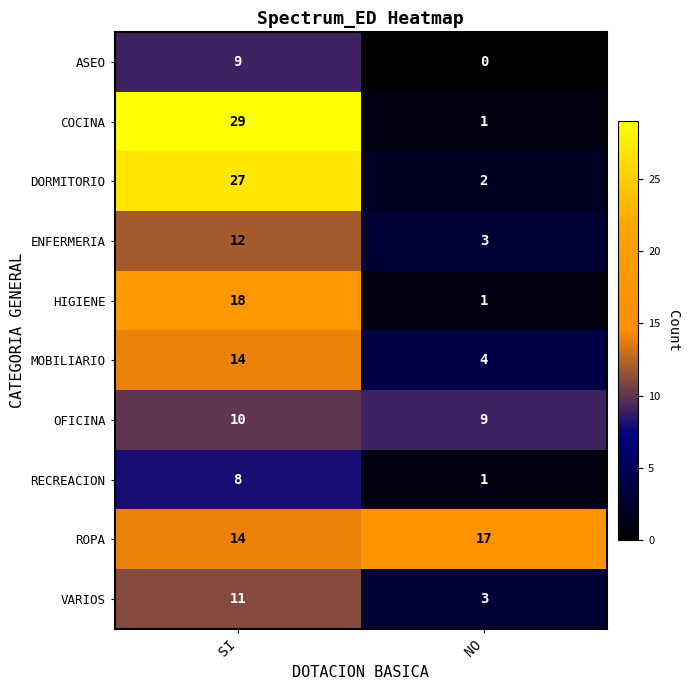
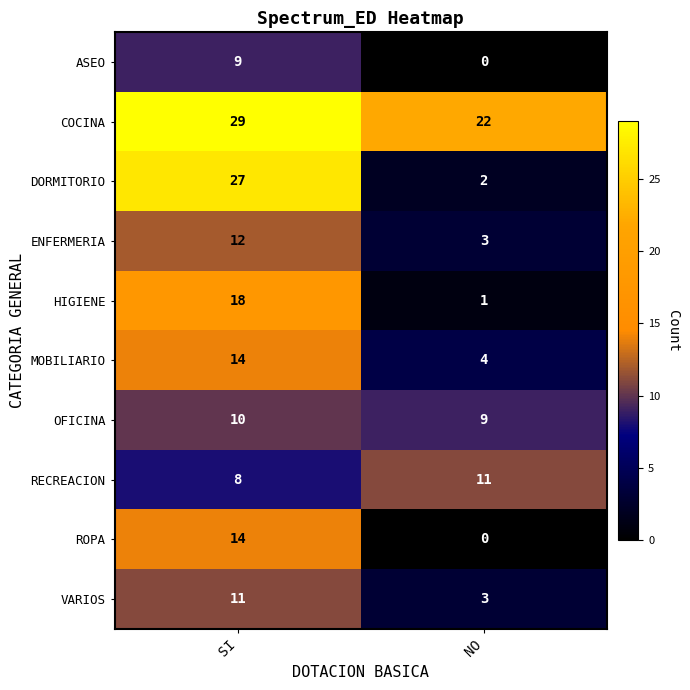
COCINA, NO: 1 -> 22
RECREACION, NO: 1 -> 11
ROPA, NO: 17 -> 0
